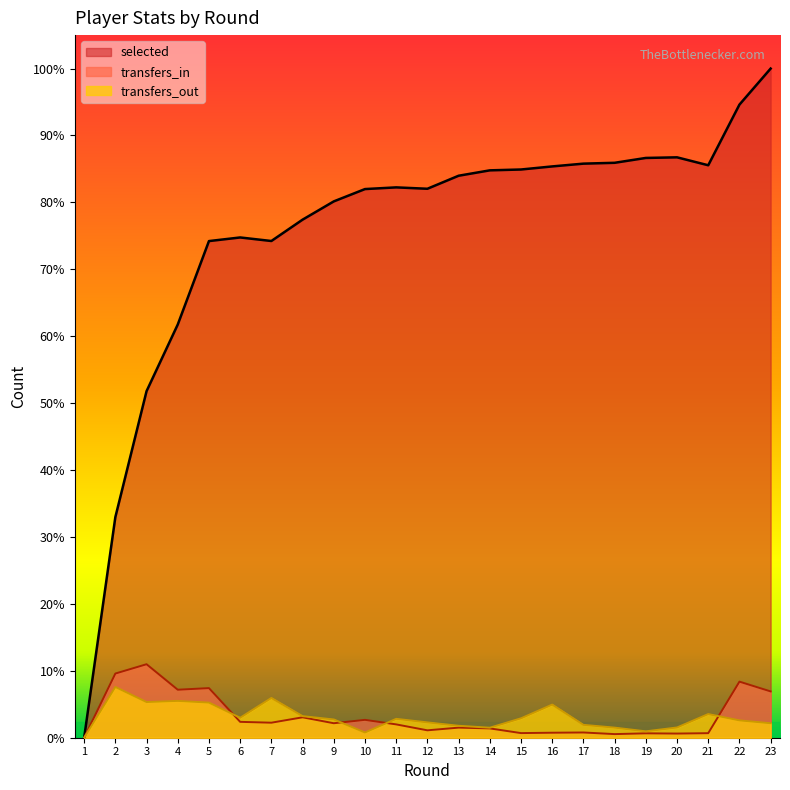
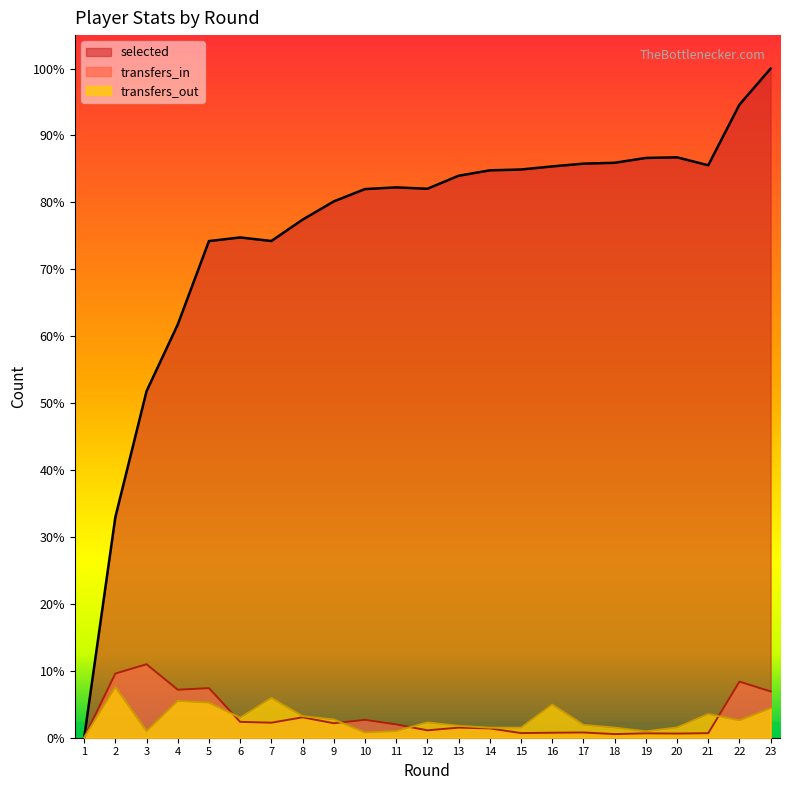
transfers_out, 3: 5% -> 1%
transfers_out, 11: 3% -> 1%
transfers_out, 15: 3% -> 1%
transfers_out, 23: 2% -> 4%
